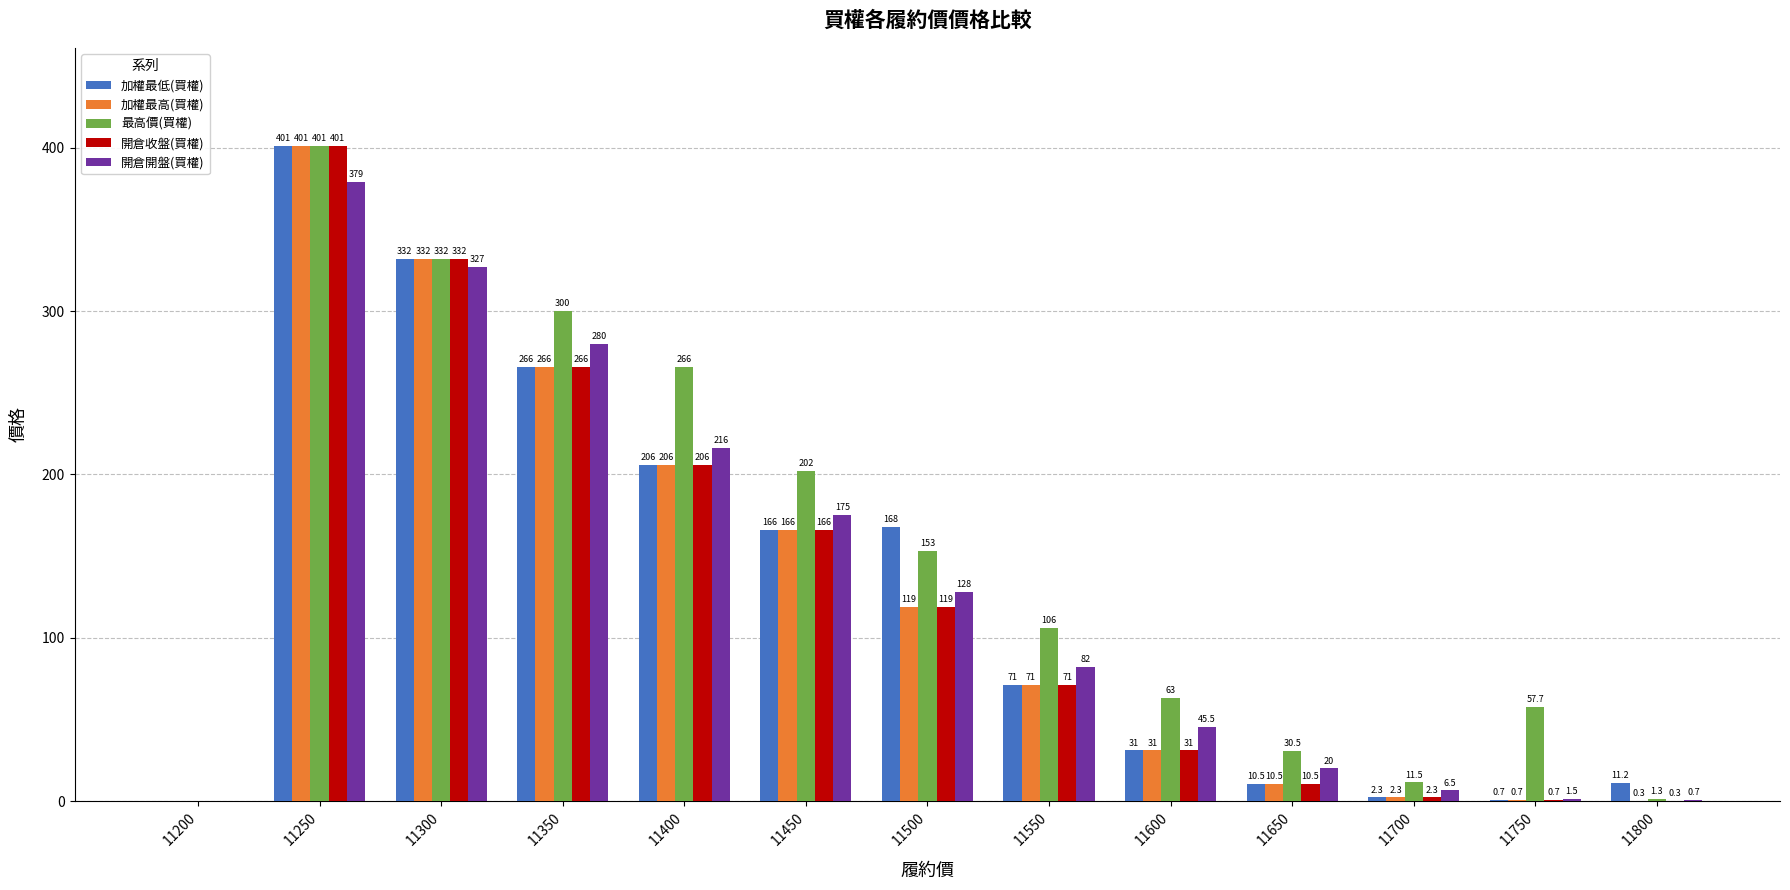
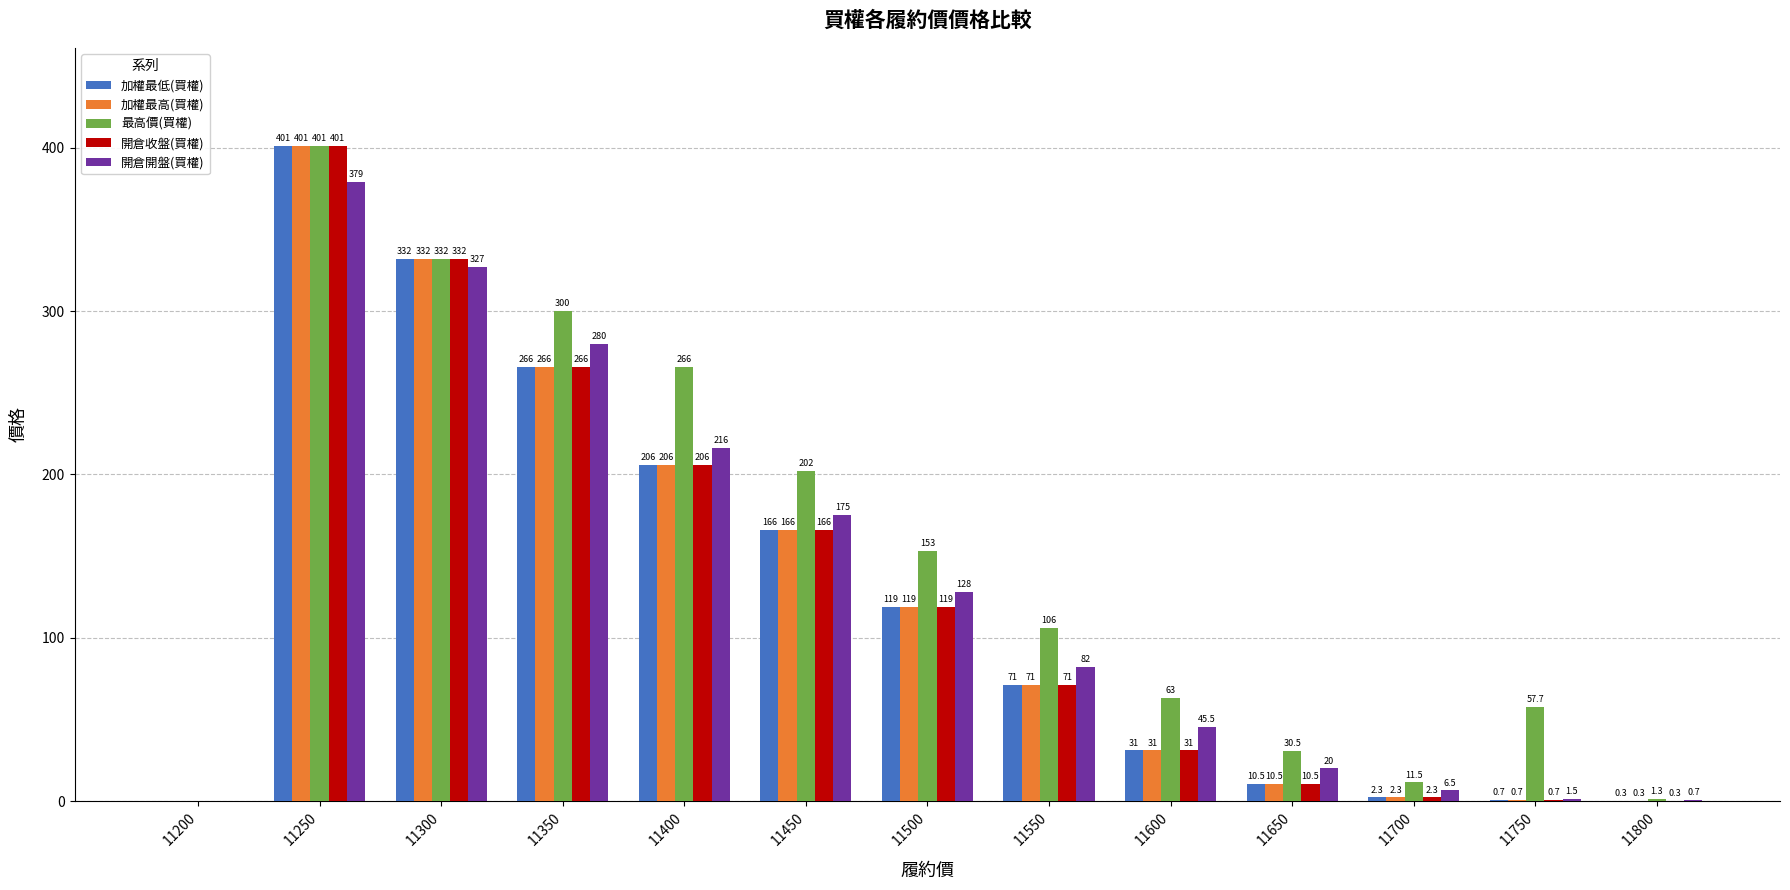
加權最低(買權), 11500: 168 -> 119
加權最低(買權), 11800: 11.2 -> 0.3
